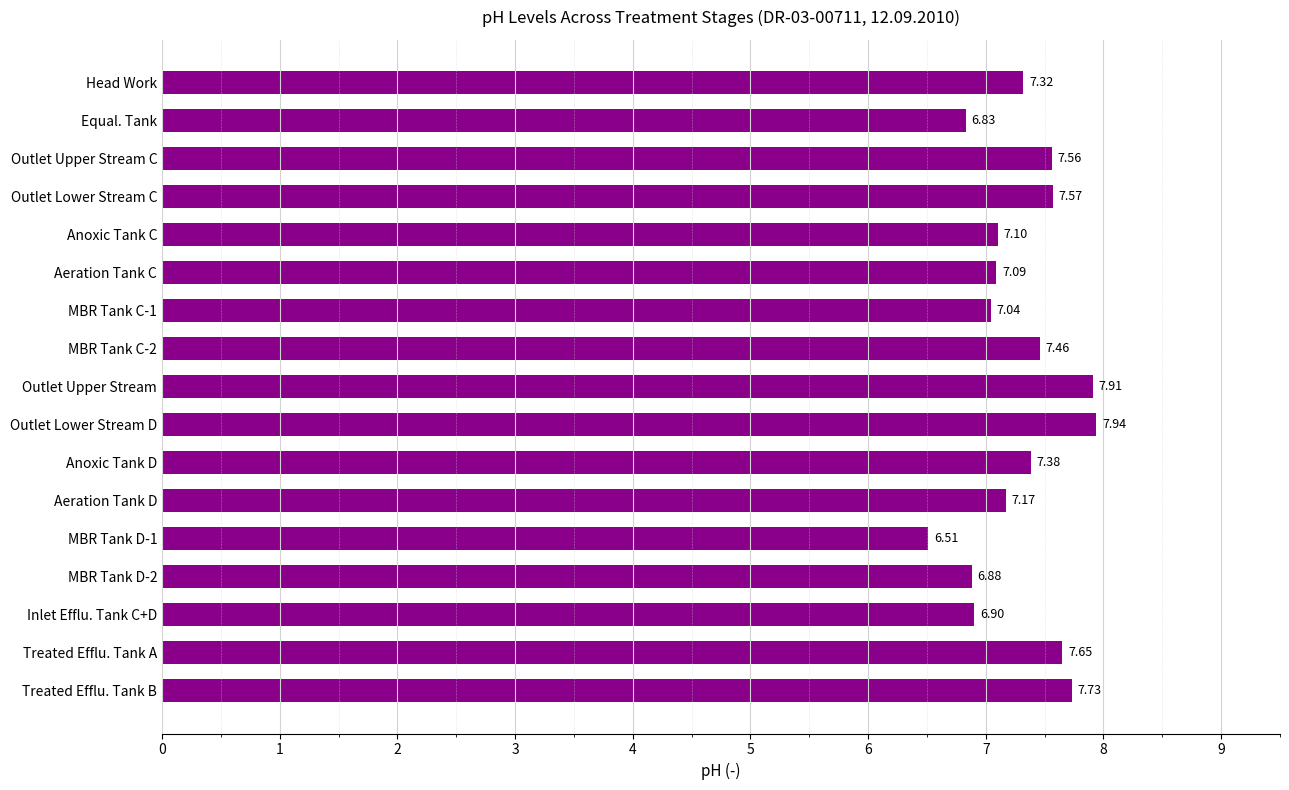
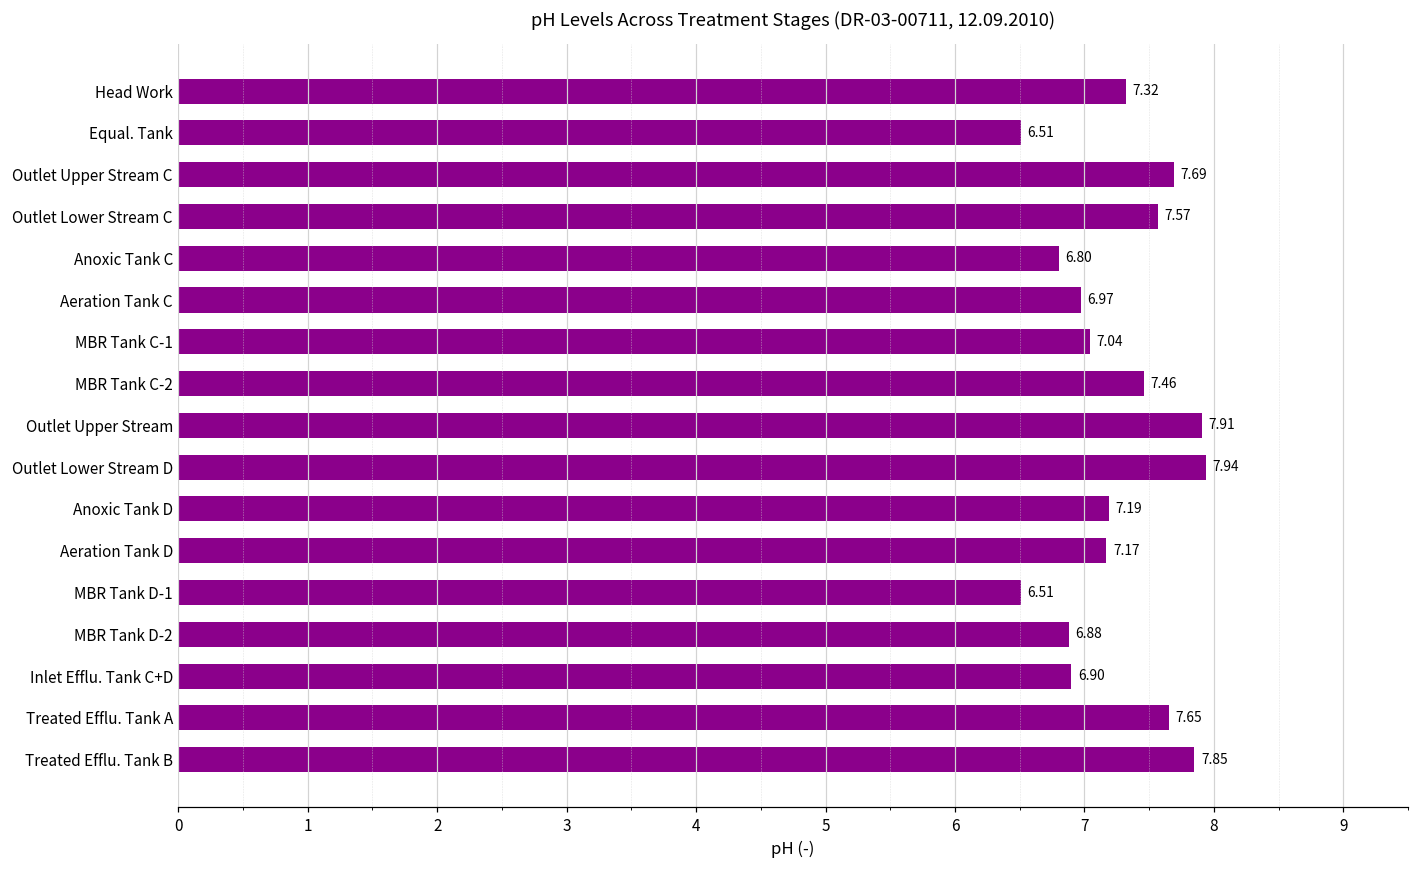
Equal. Tank: 6.83 -> 6.51
Outlet Upper Stream C: 7.56 -> 7.69
Anoxic Tank C: 7.10 -> 6.80
Aeration Tank C: 7.09 -> 6.97
Anoxic Tank D: 7.38 -> 7.19
Treated Efflu. Tank B: 7.73 -> 7.85
